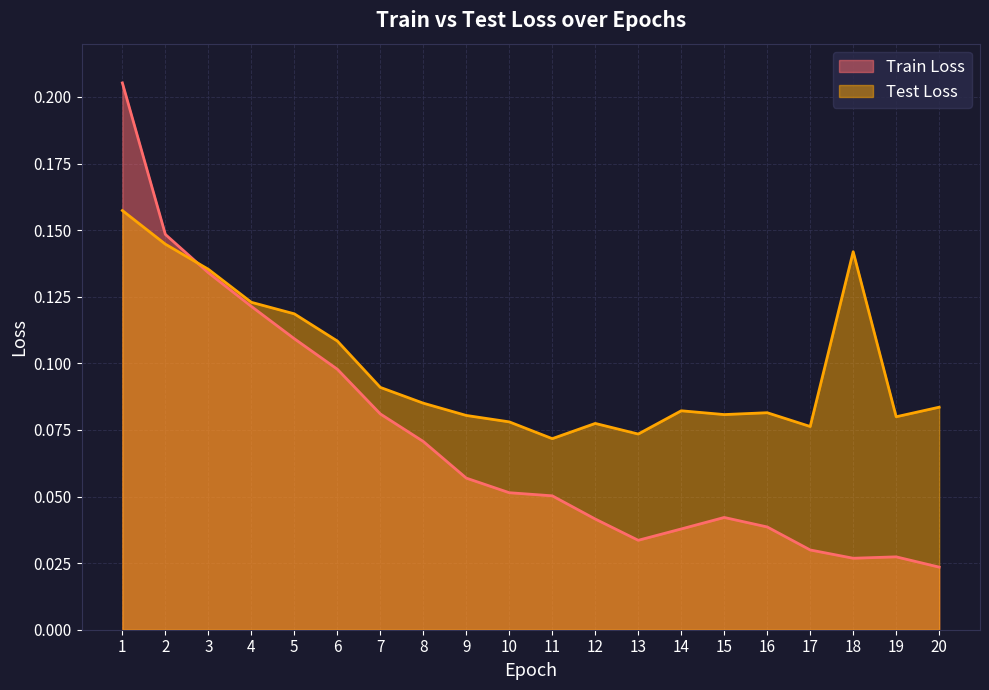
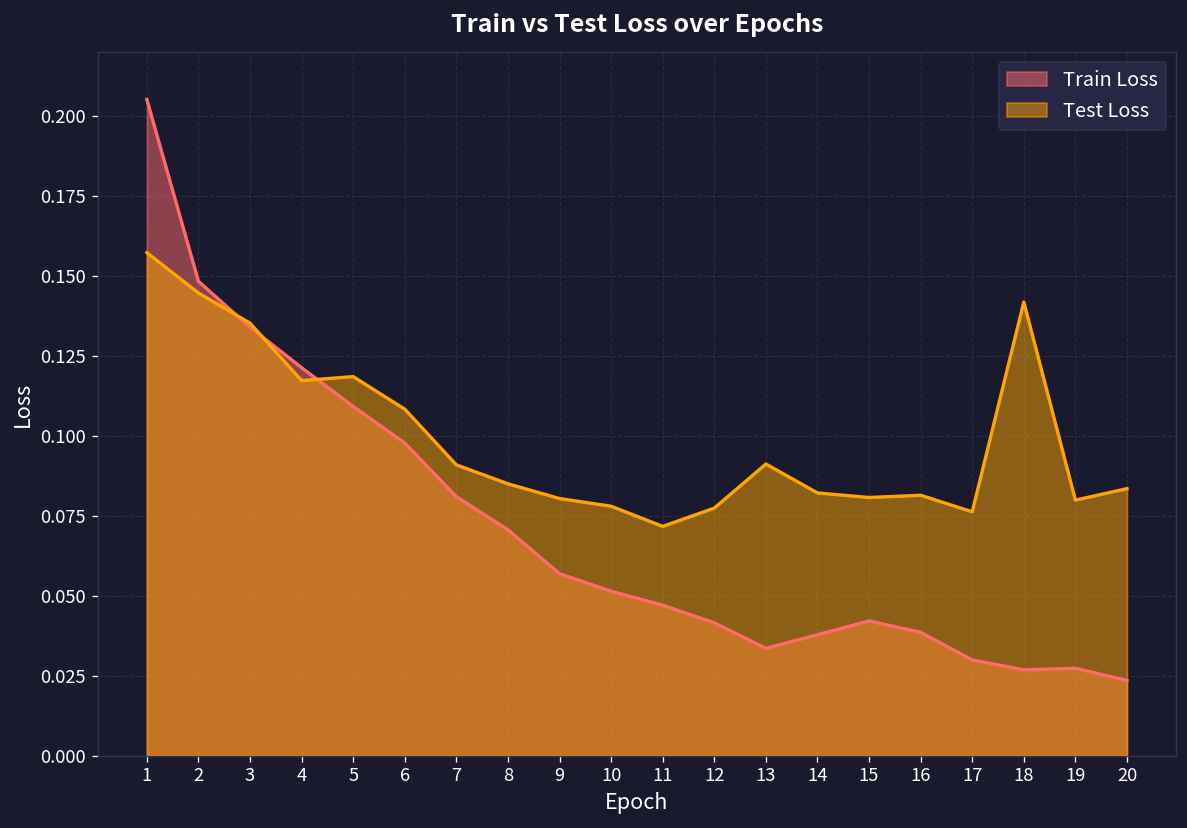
Test Loss, 4: 0.123 -> 0.117
Train Loss, 11: 0.050 -> 0.047
Test Loss, 13: 0.073 -> 0.091
